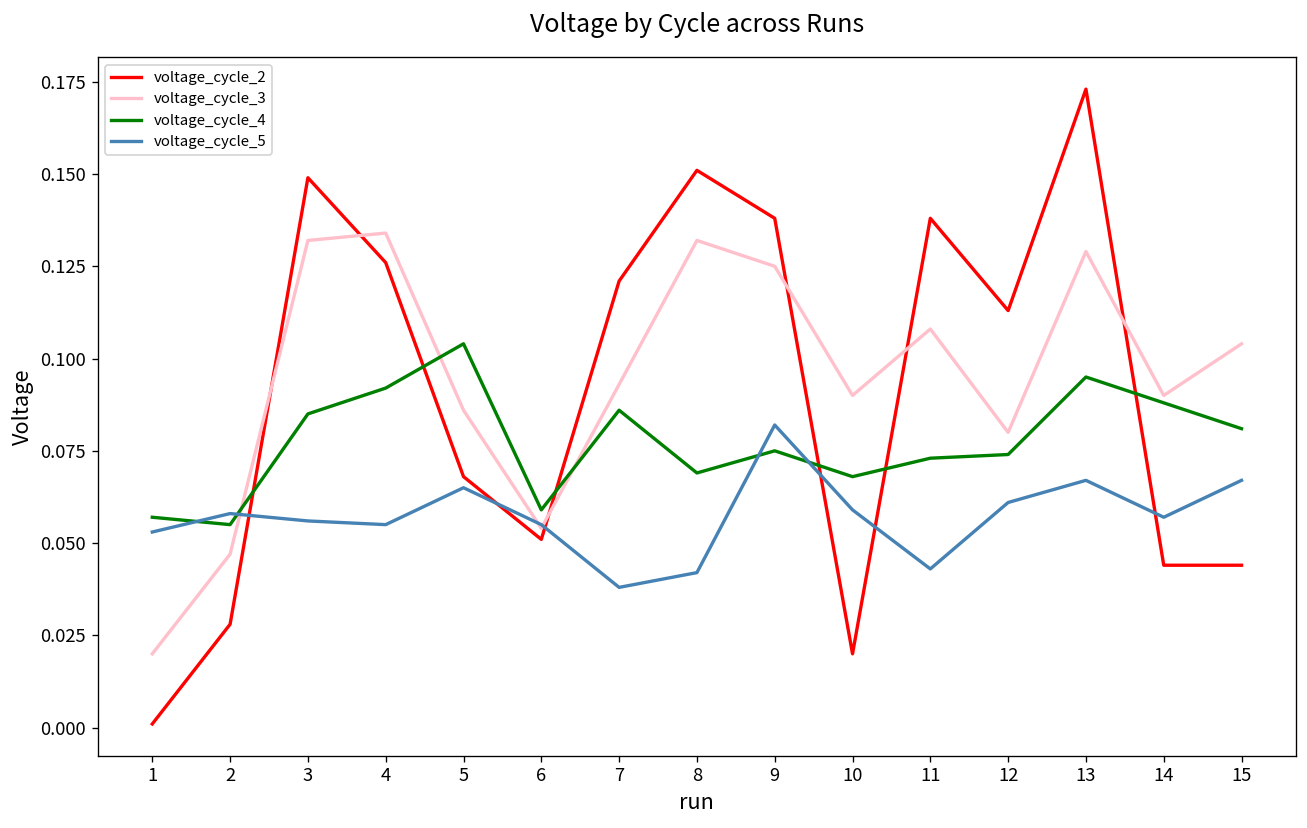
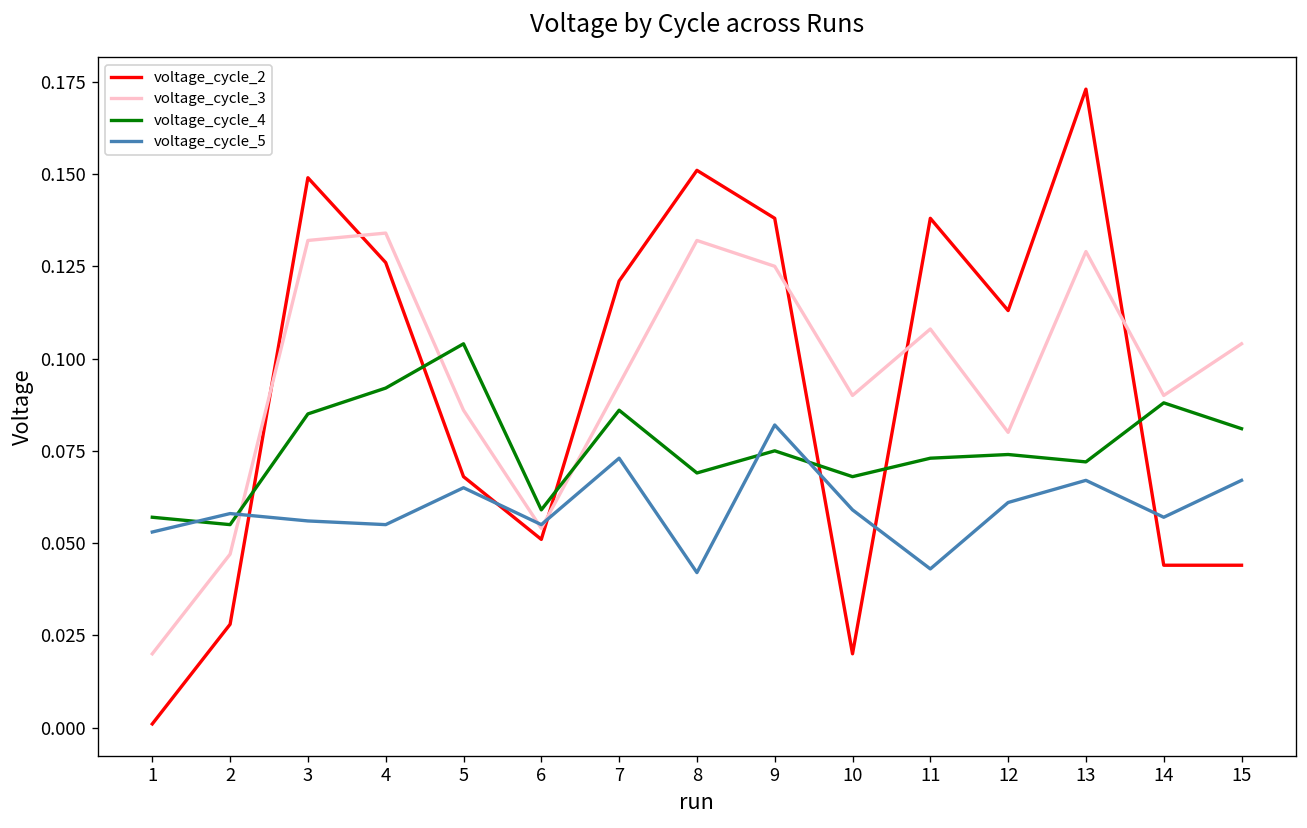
voltage_cycle_5, 7: 0.038 -> 0.073
voltage_cycle_4, 13: 0.095 -> 0.072
